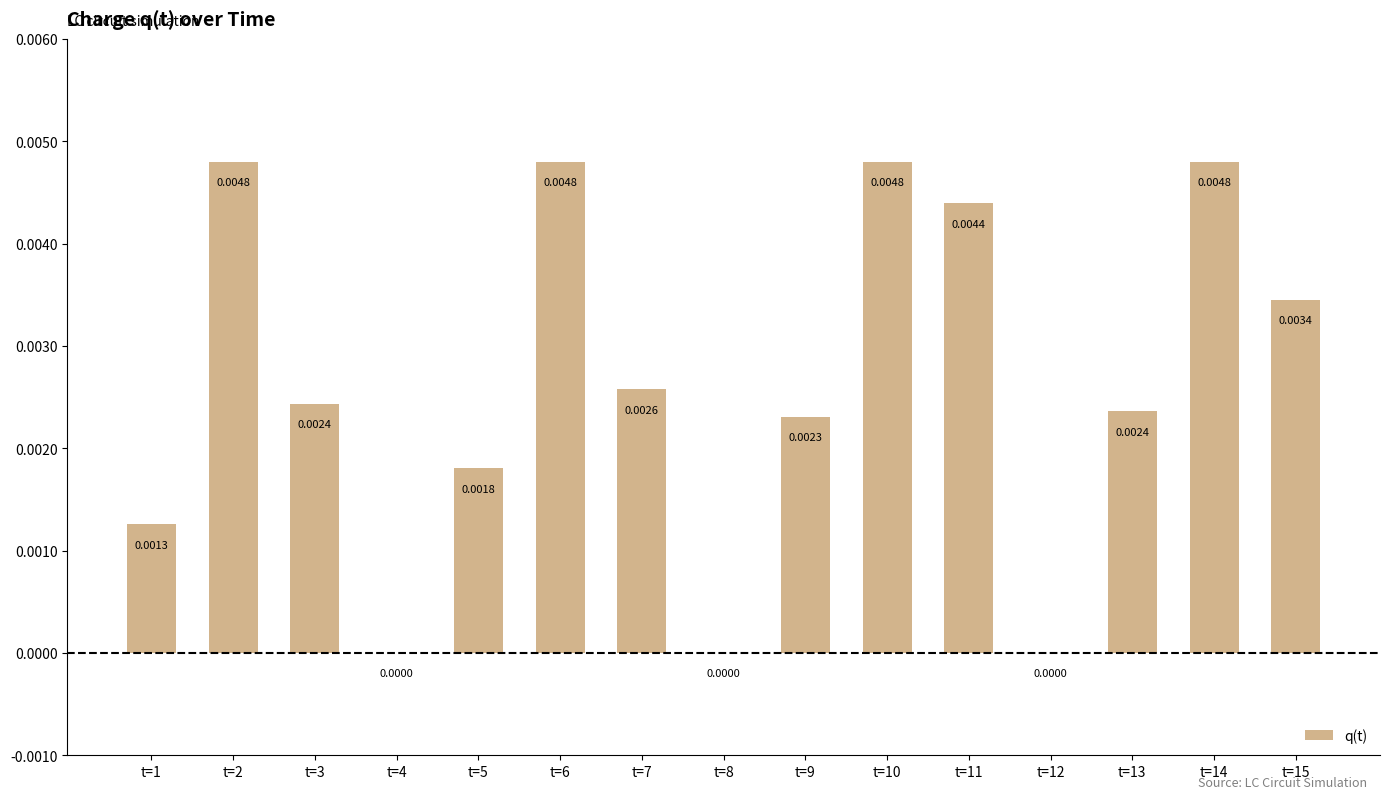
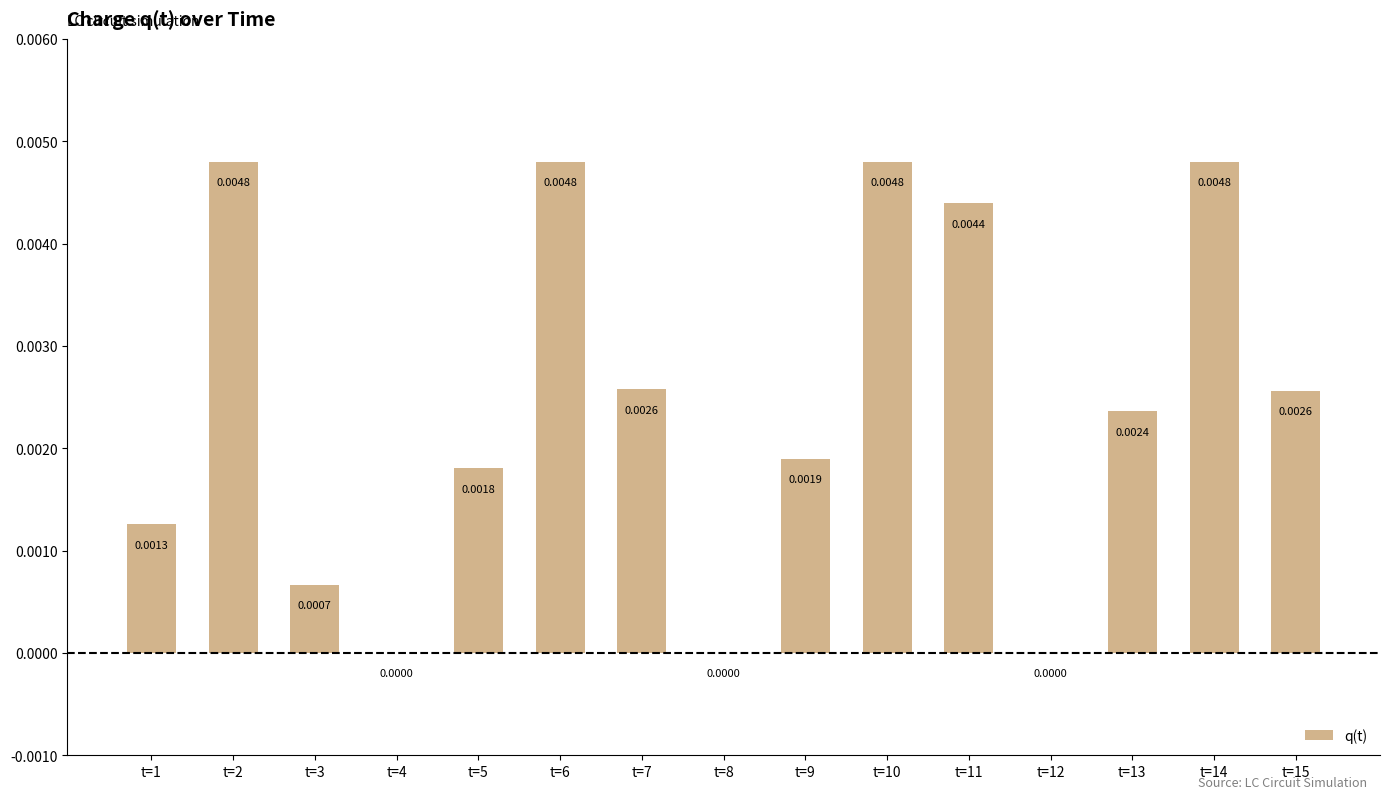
t=3: 0.0024 -> 0.0007
t=9: 0.0023 -> 0.0019
t=15: 0.0034 -> 0.0026
